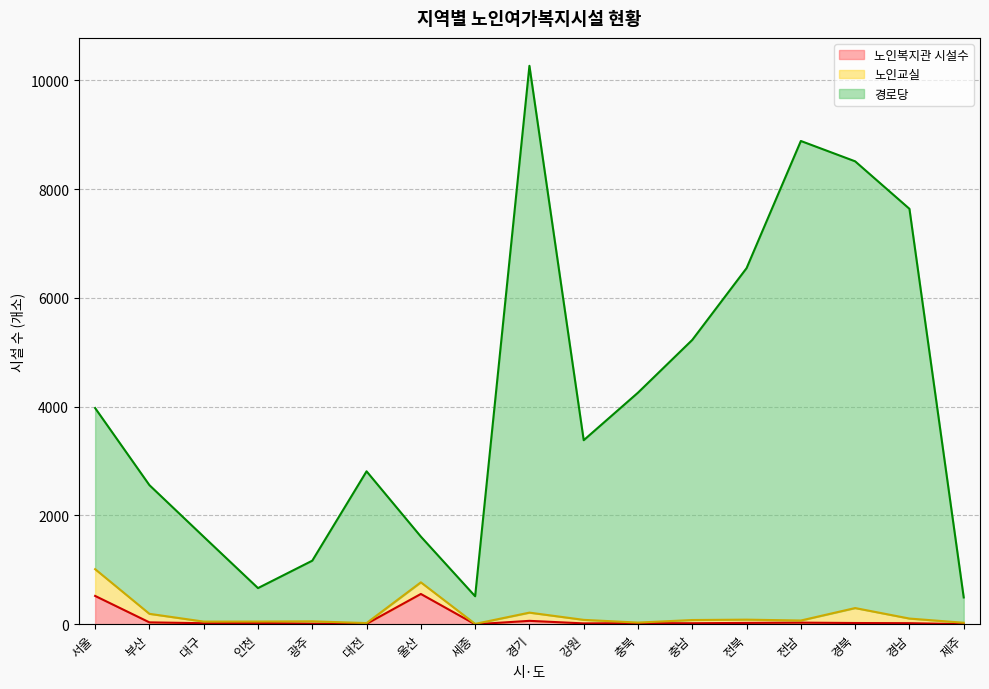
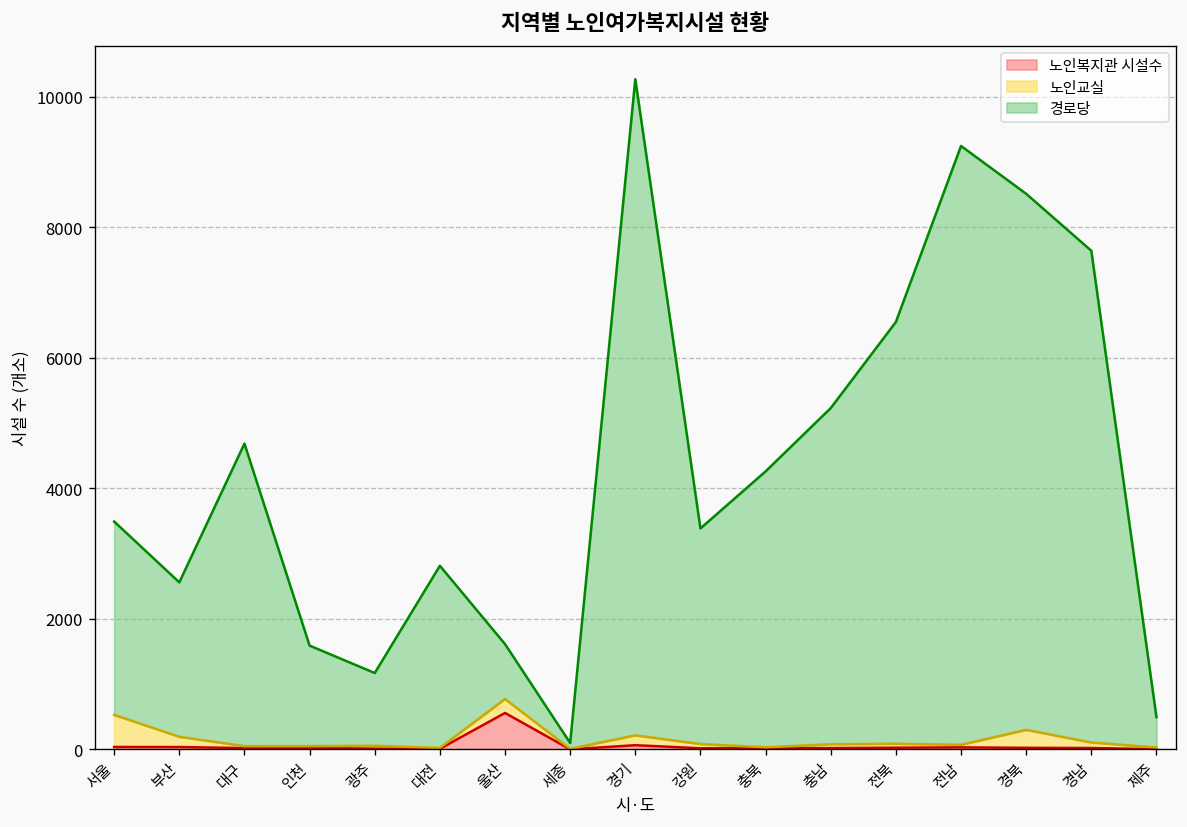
노인복지관 시설수, 서울: 500 -> 0
경로당, 대구: 1600 -> 4600
경로당, 인천: 600 -> 1500
경로당, 세종: 500 -> 100
경로당, 전남: 8800 -> 9200
